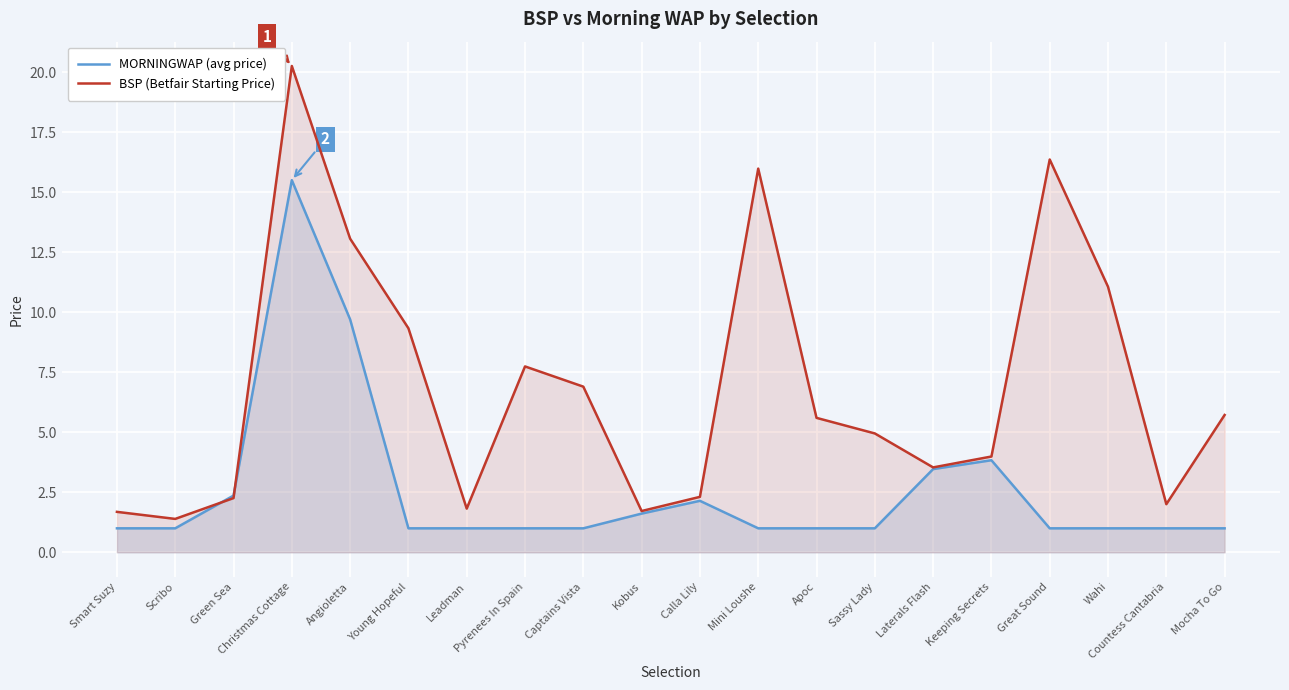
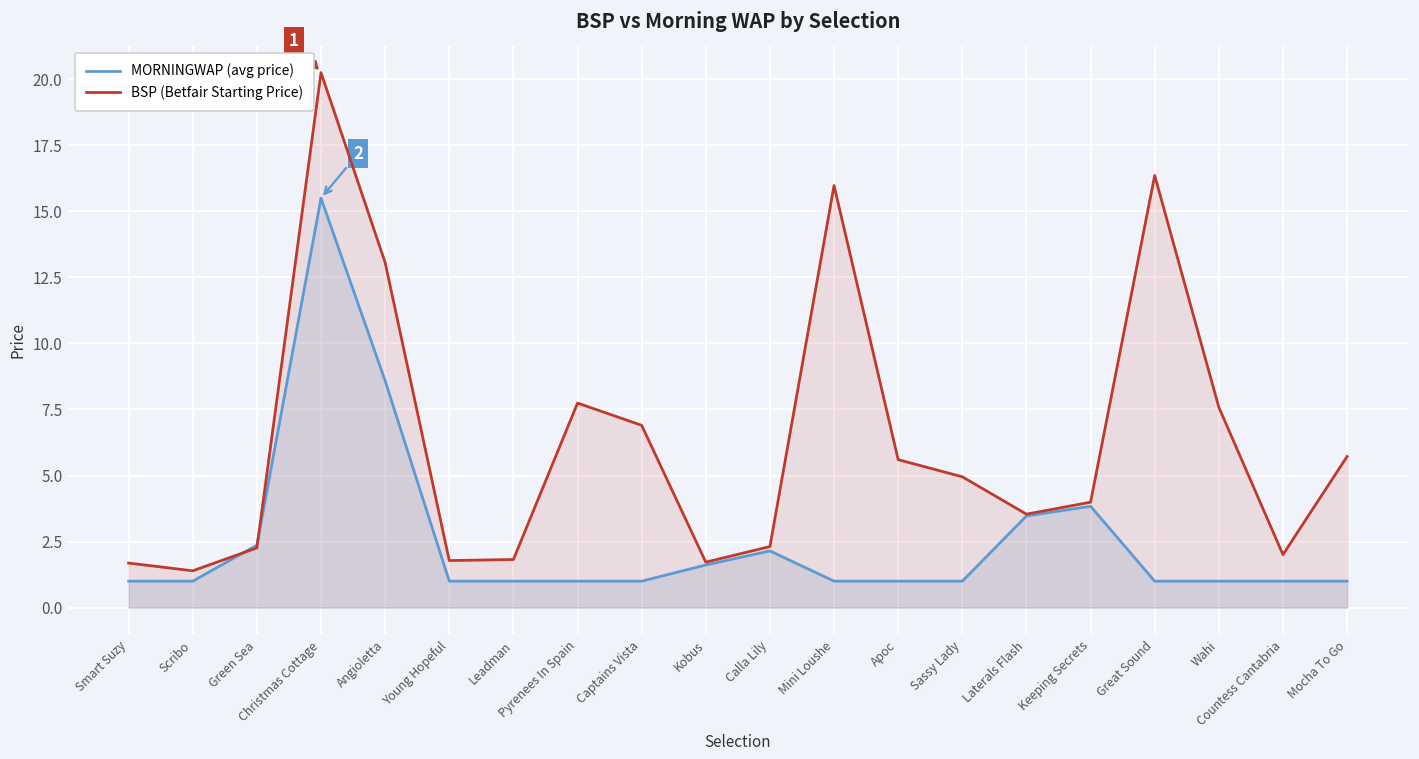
MORNINGWAP (avg price), Angioletta: 9.7 -> 8.6
BSP (Betfair Starting Price), Young Hopeful: 9.3 -> 1.8
BSP (Betfair Starting Price), Wahi: 11.1 -> 7.6
